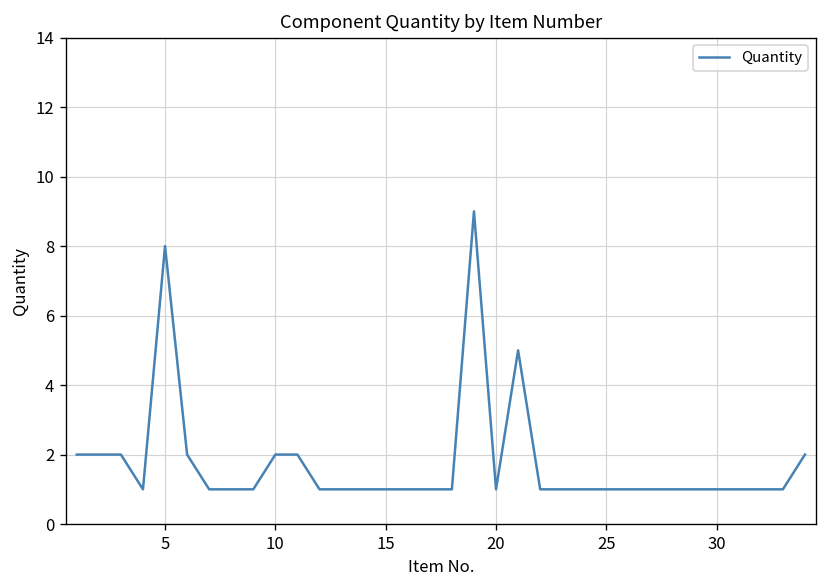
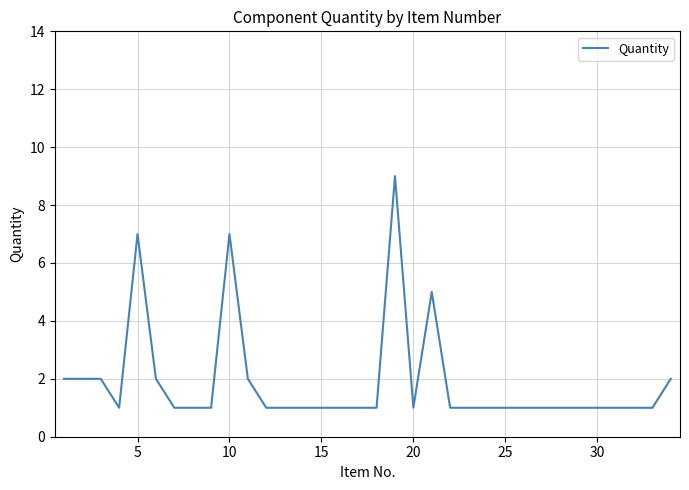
5: 8 -> 7
10: 2 -> 7
